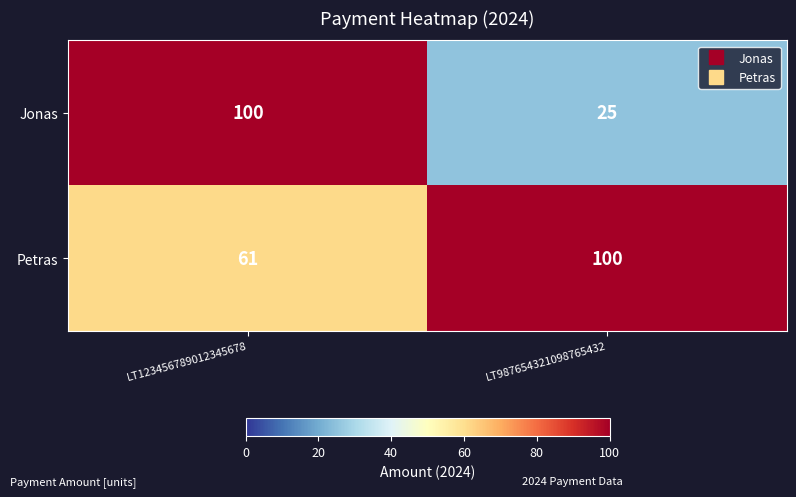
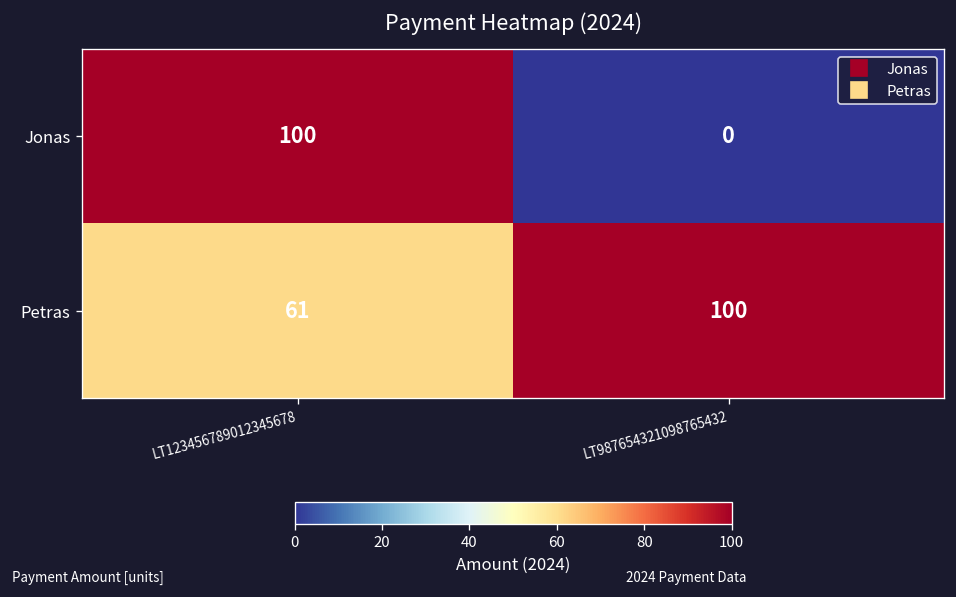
Jonas, LT987654321098765432: 25 -> 0
